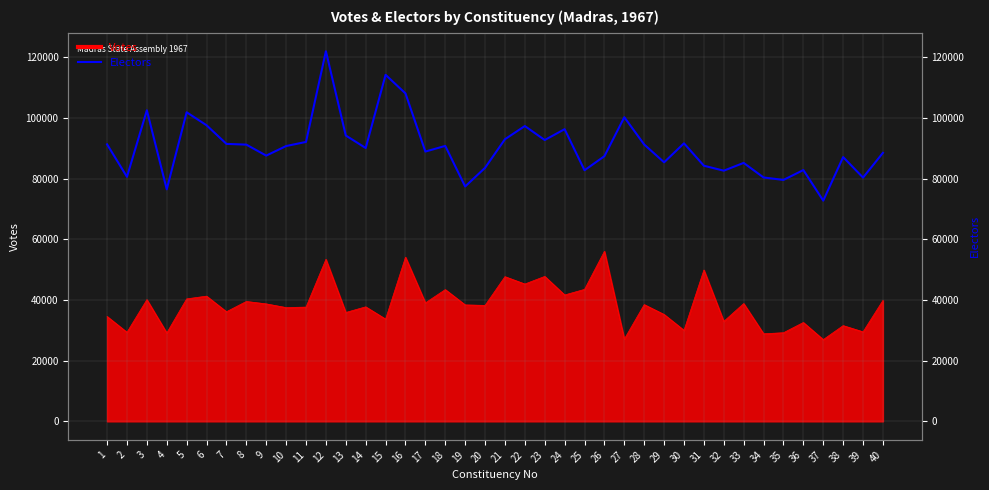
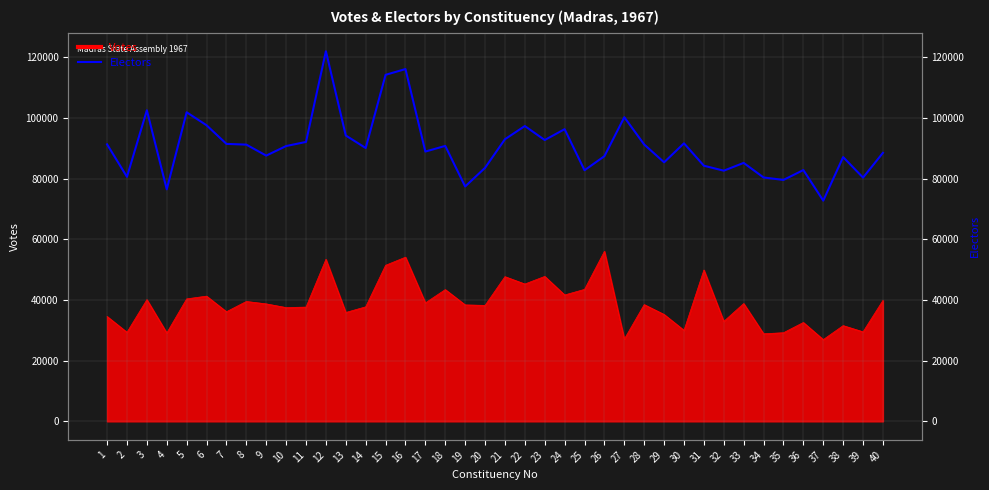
Votes, 15: 34000 -> 51000
Electors, 16: 108000 -> 116000
